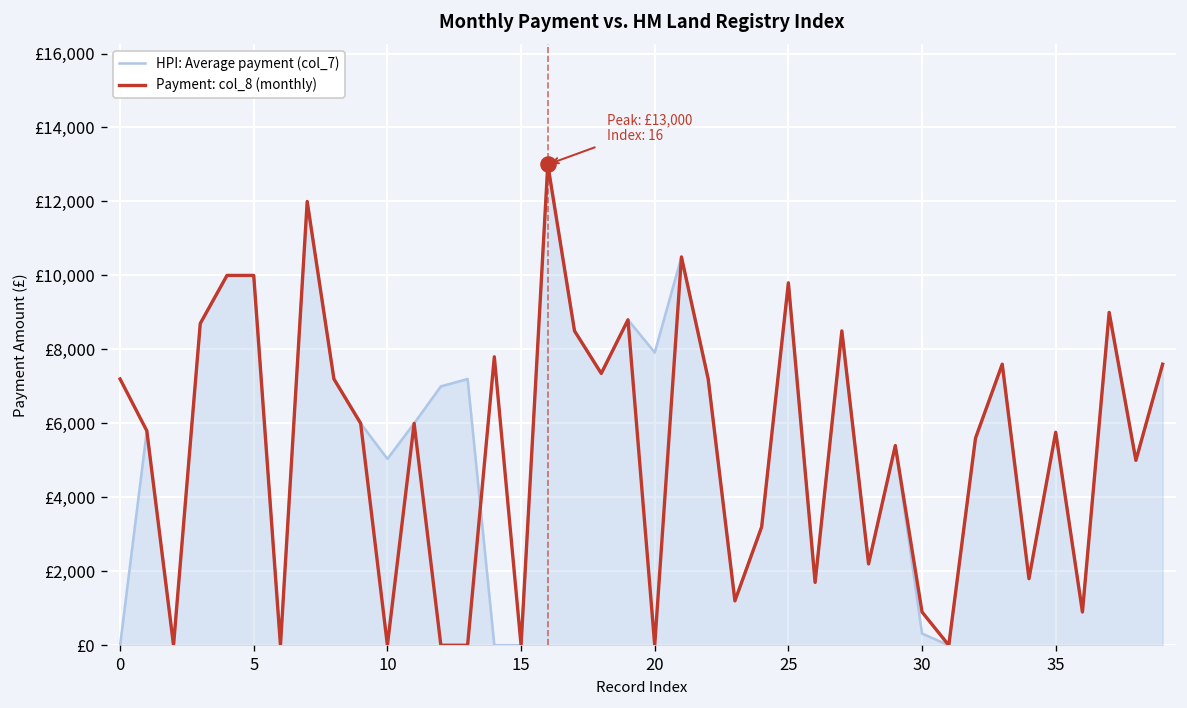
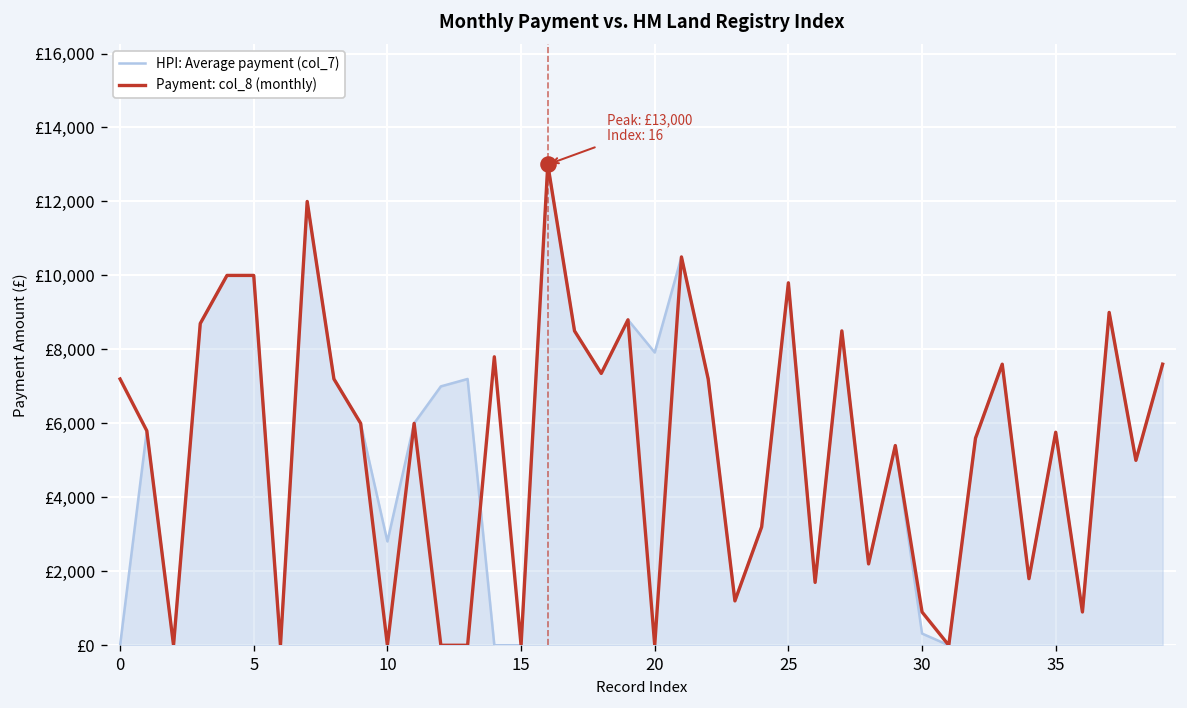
HPI: Average payment (col_7), 10: £5,000 -> £2,800
